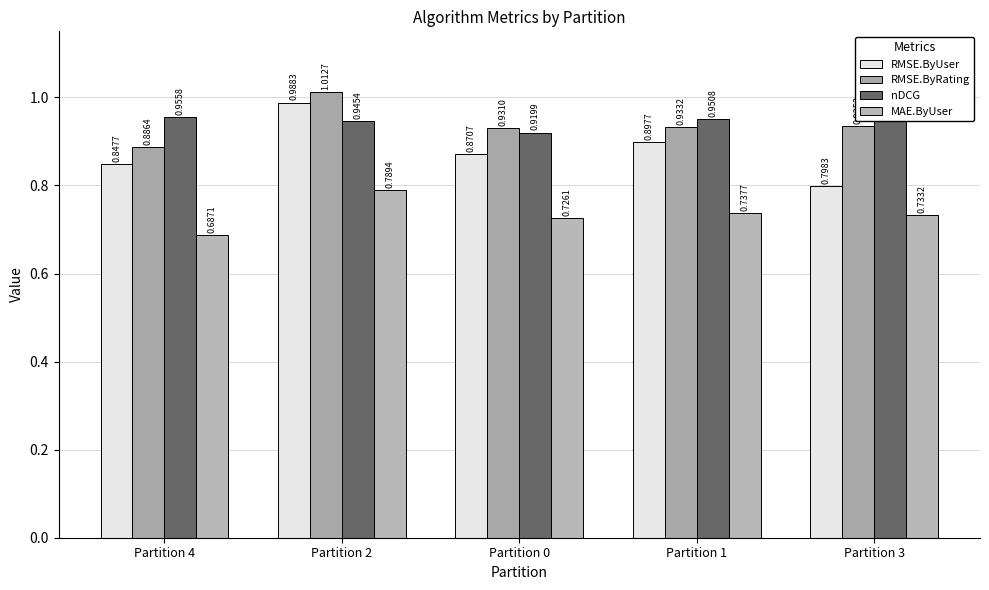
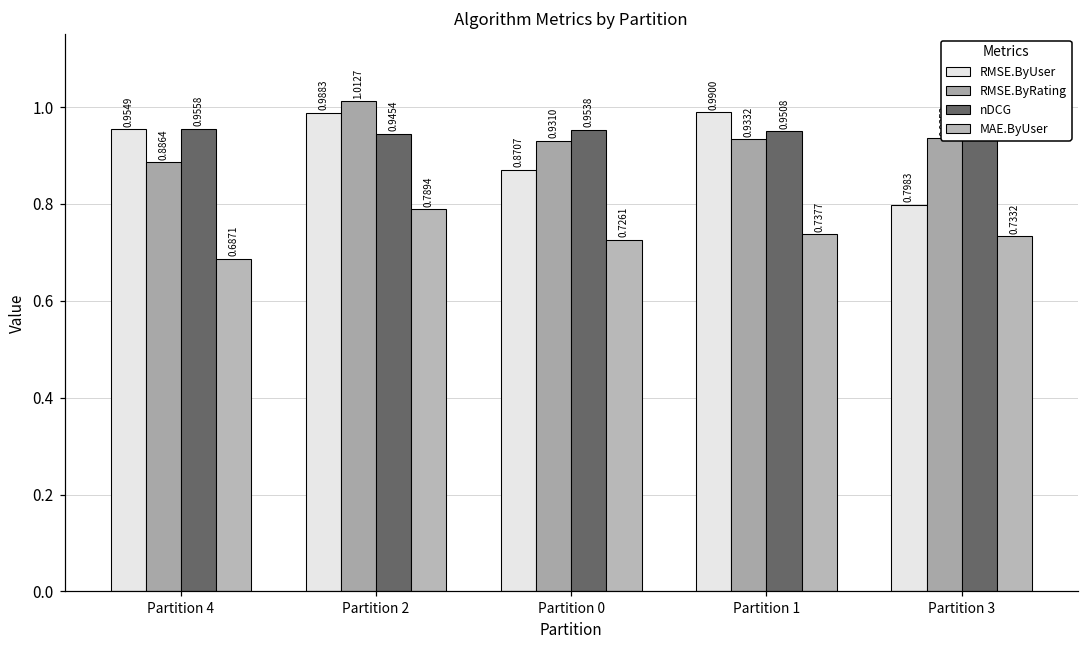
RMSE.ByUser, Partition 4: 0.8477 -> 0.9549
nDCG, Partition 0: 0.9199 -> 0.9538
RMSE.ByUser, Partition 1: 0.8977 -> 0.9900
